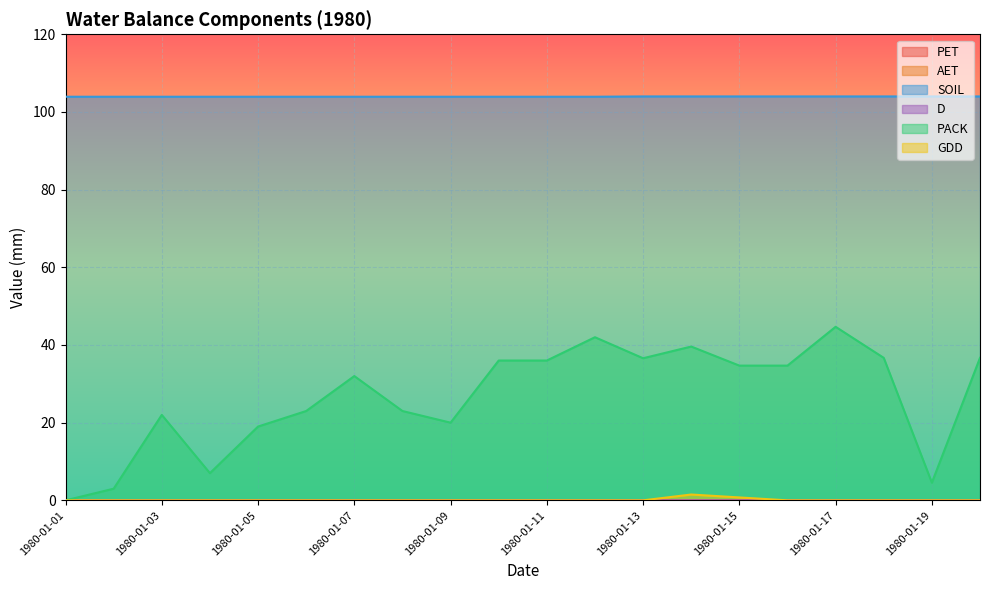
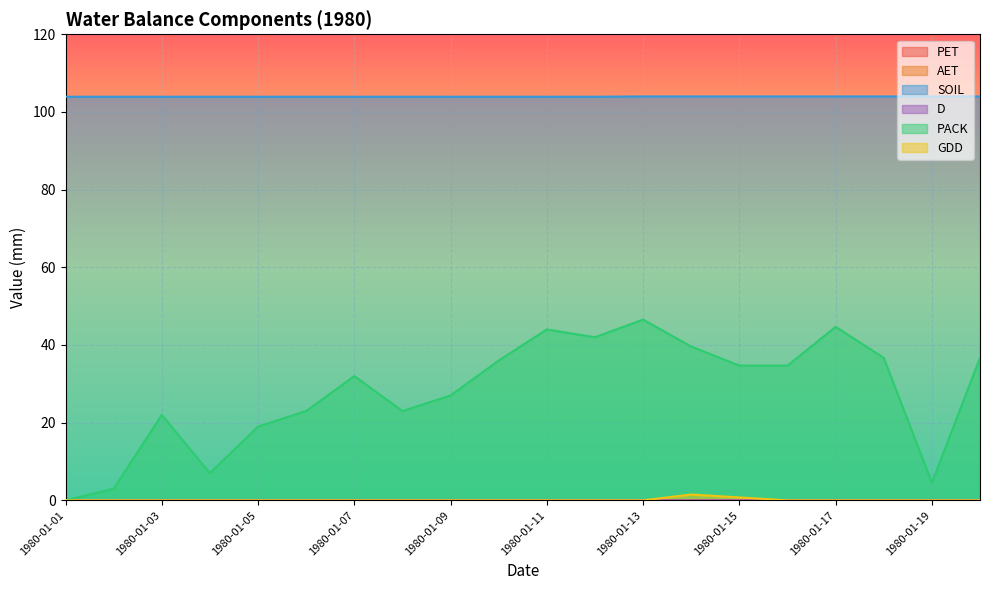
PACK, 1980-01-09: 20 -> 27
PACK, 1980-01-11: 36 -> 44
PACK, 1980-01-13: 37 -> 47
